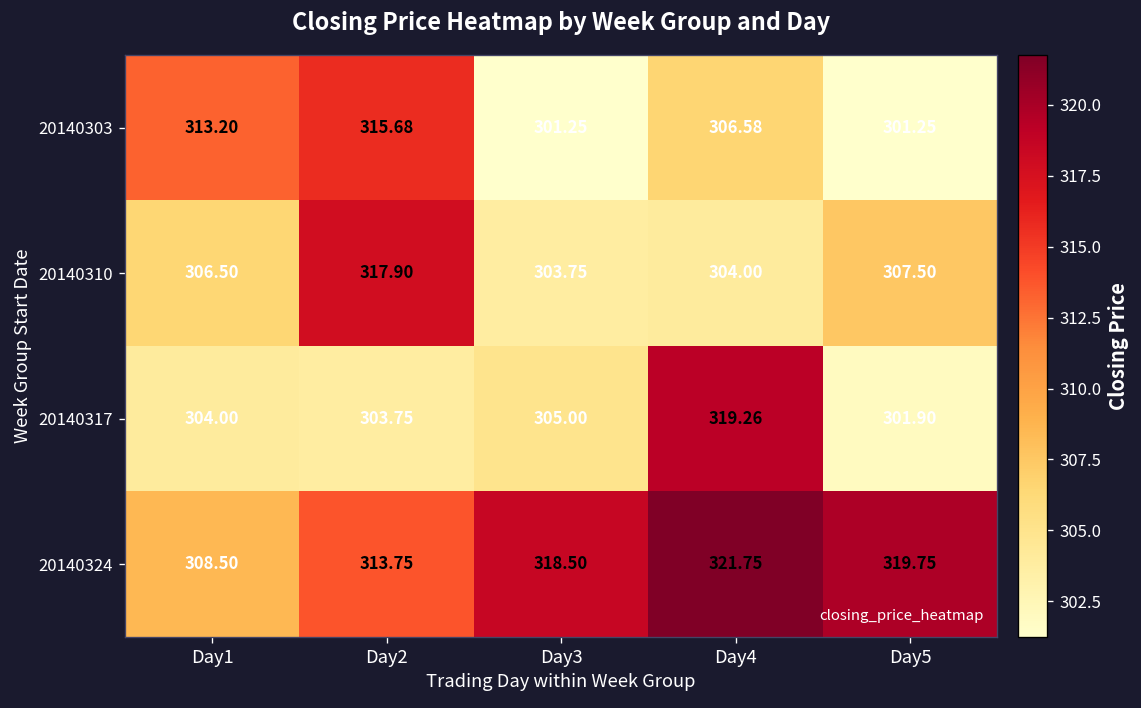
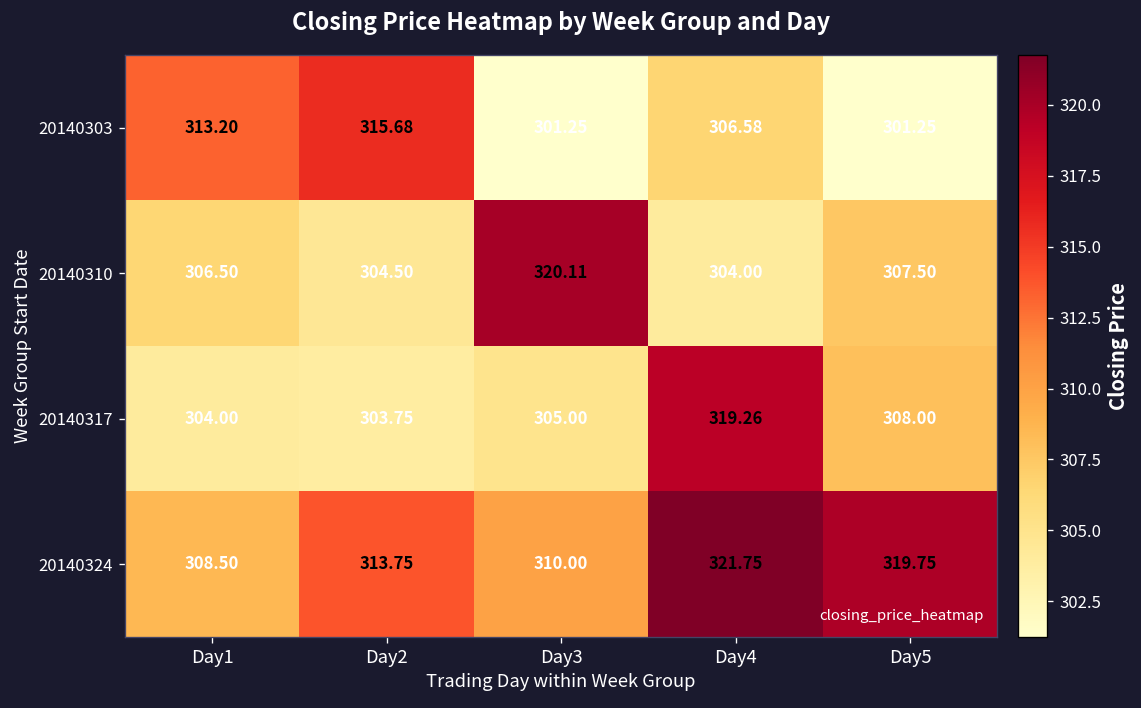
20140310, Day2: 317.90 -> 304.50
20140310, Day3: 303.75 -> 320.11
20140317, Day5: 301.90 -> 308.00
20140324, Day3: 318.50 -> 310.00
